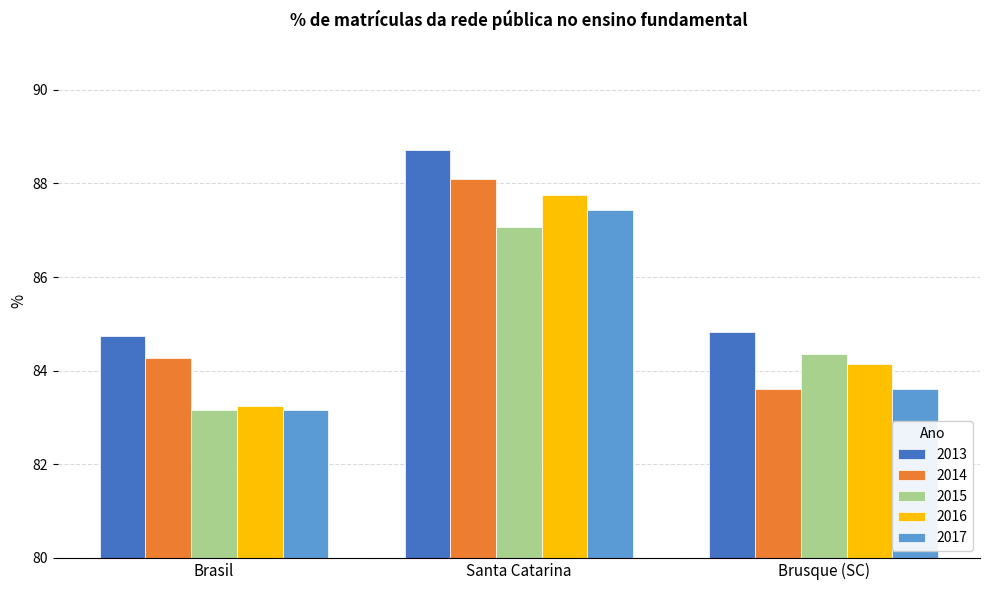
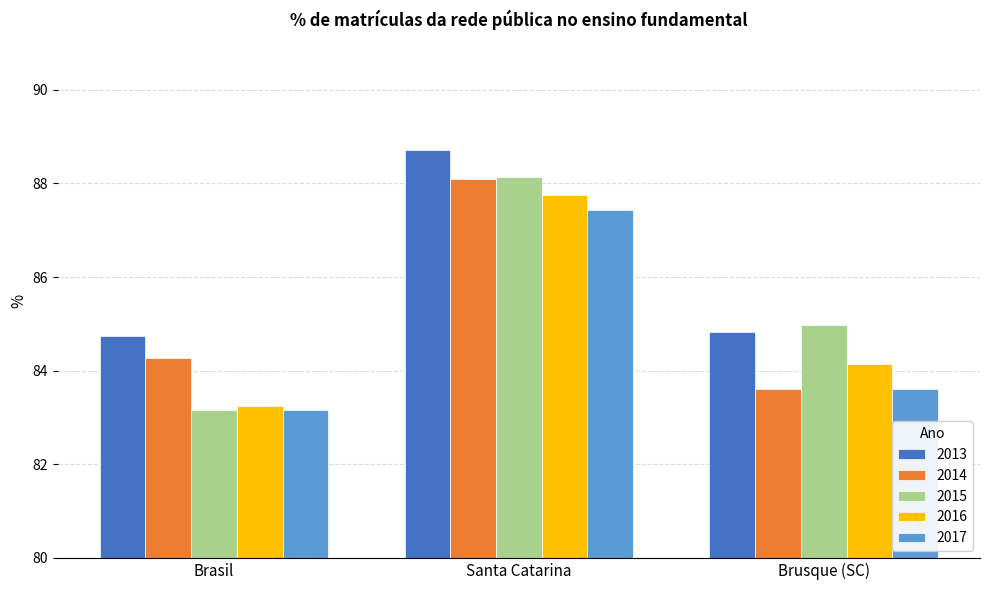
2015, Santa Catarina: 87.1 -> 88.1
2015, Brusque (SC): 84.4 -> 85.0
